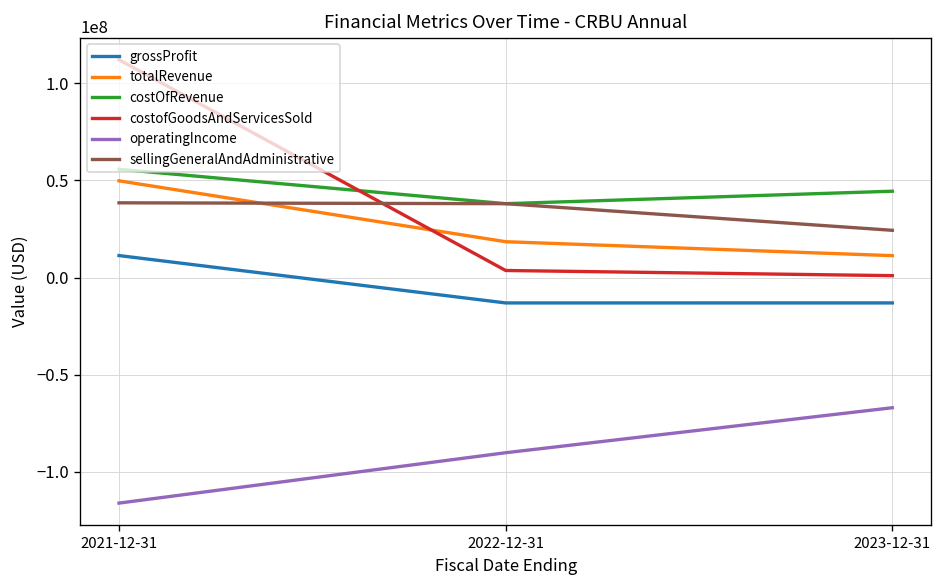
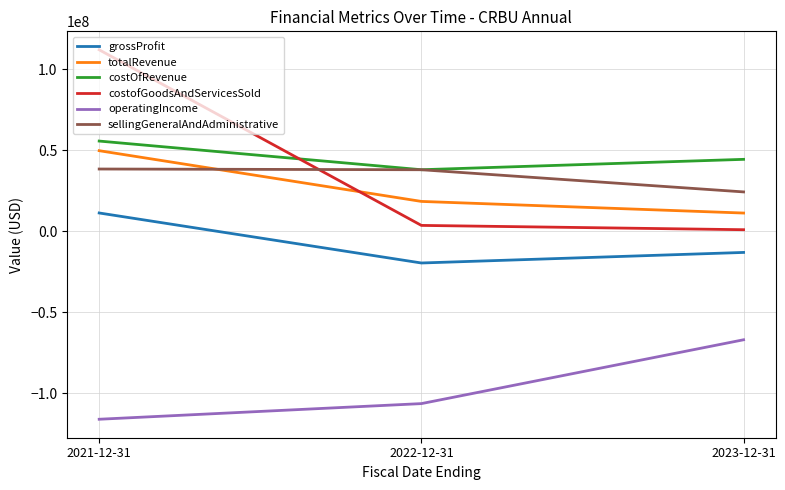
grossProfit, 2022-12-31: -13000000 -> -20000000
operatingIncome, 2022-12-31: -90000000 -> -106000000
